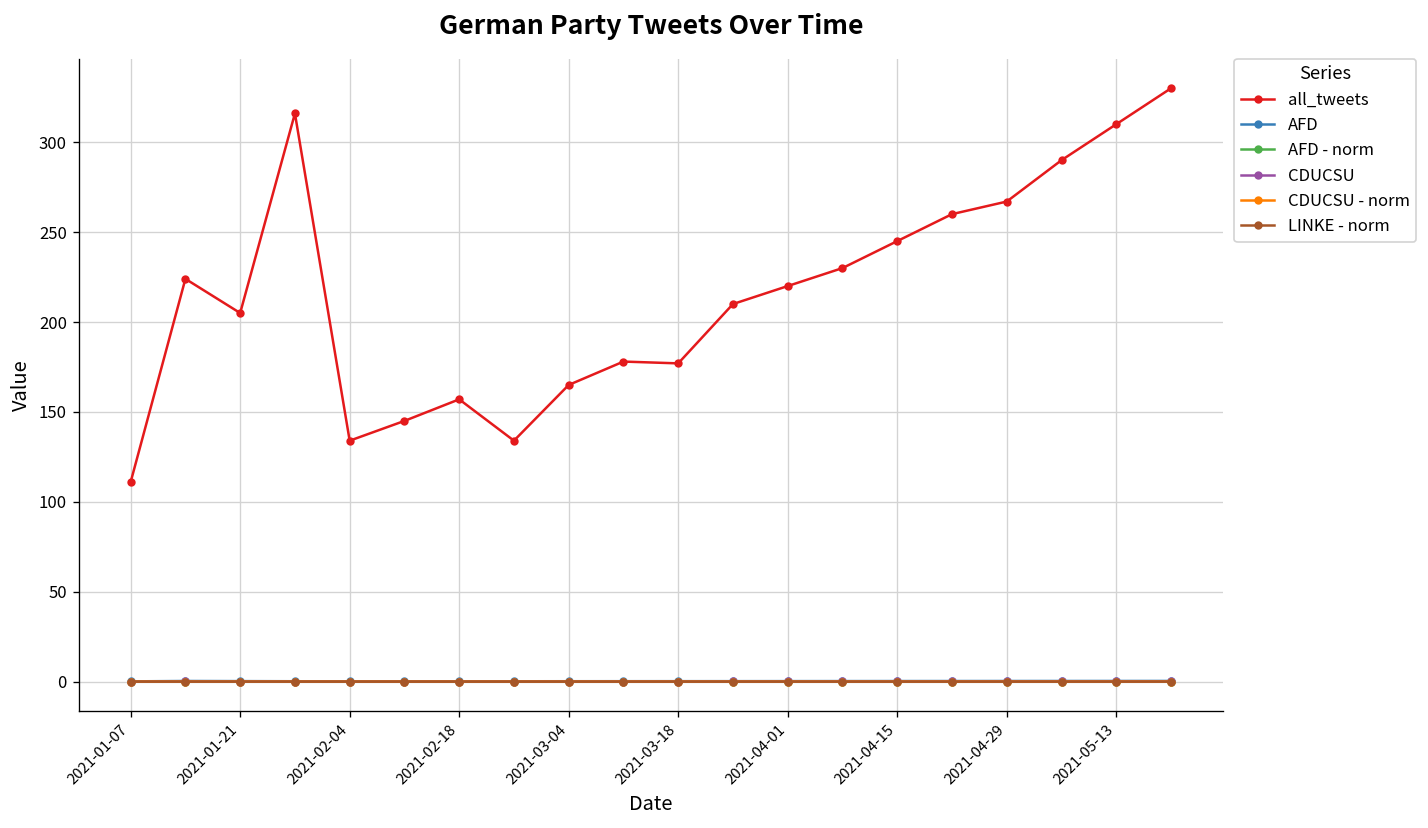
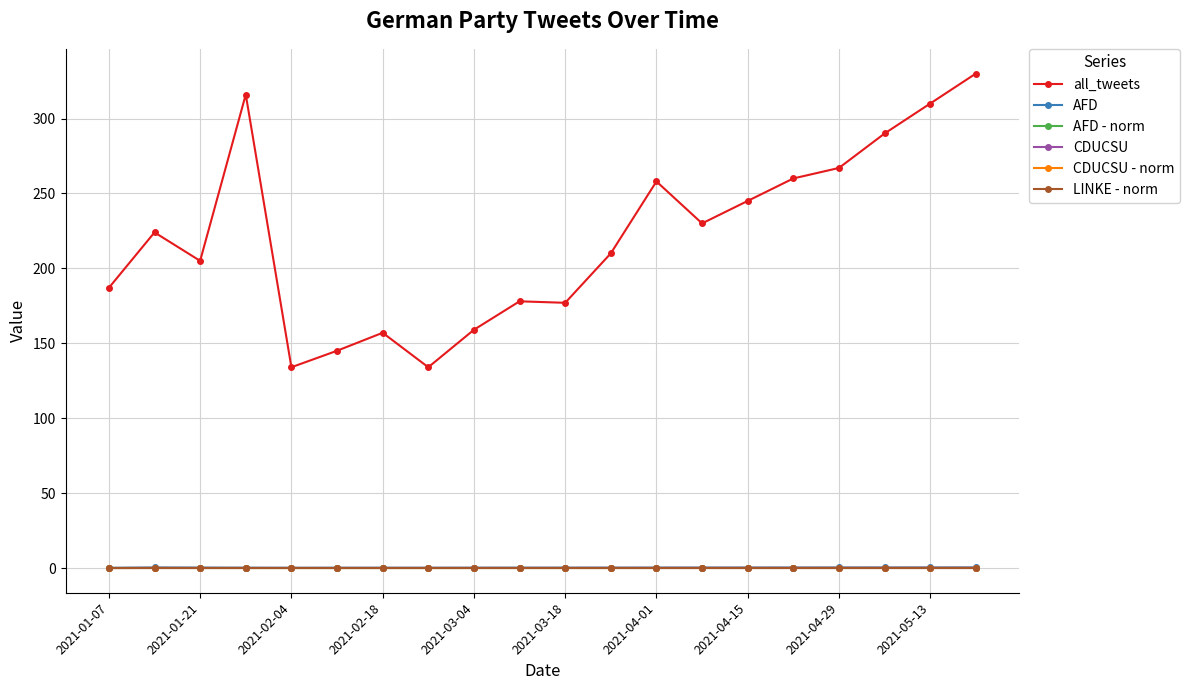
all_tweets, 2021-01-07: 111 -> 187
all_tweets, 2021-03-04: 165 -> 159
all_tweets, 2021-04-01: 220 -> 258
